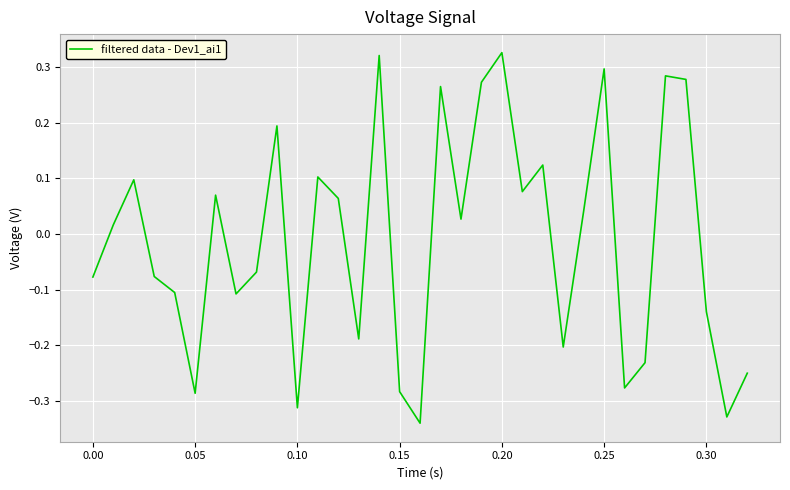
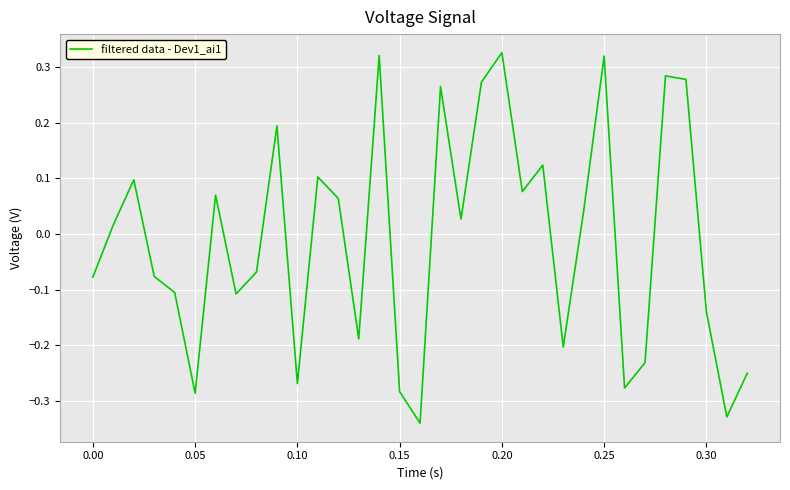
0.10: -0.31 -> -0.27
0.25: 0.30 -> 0.32
